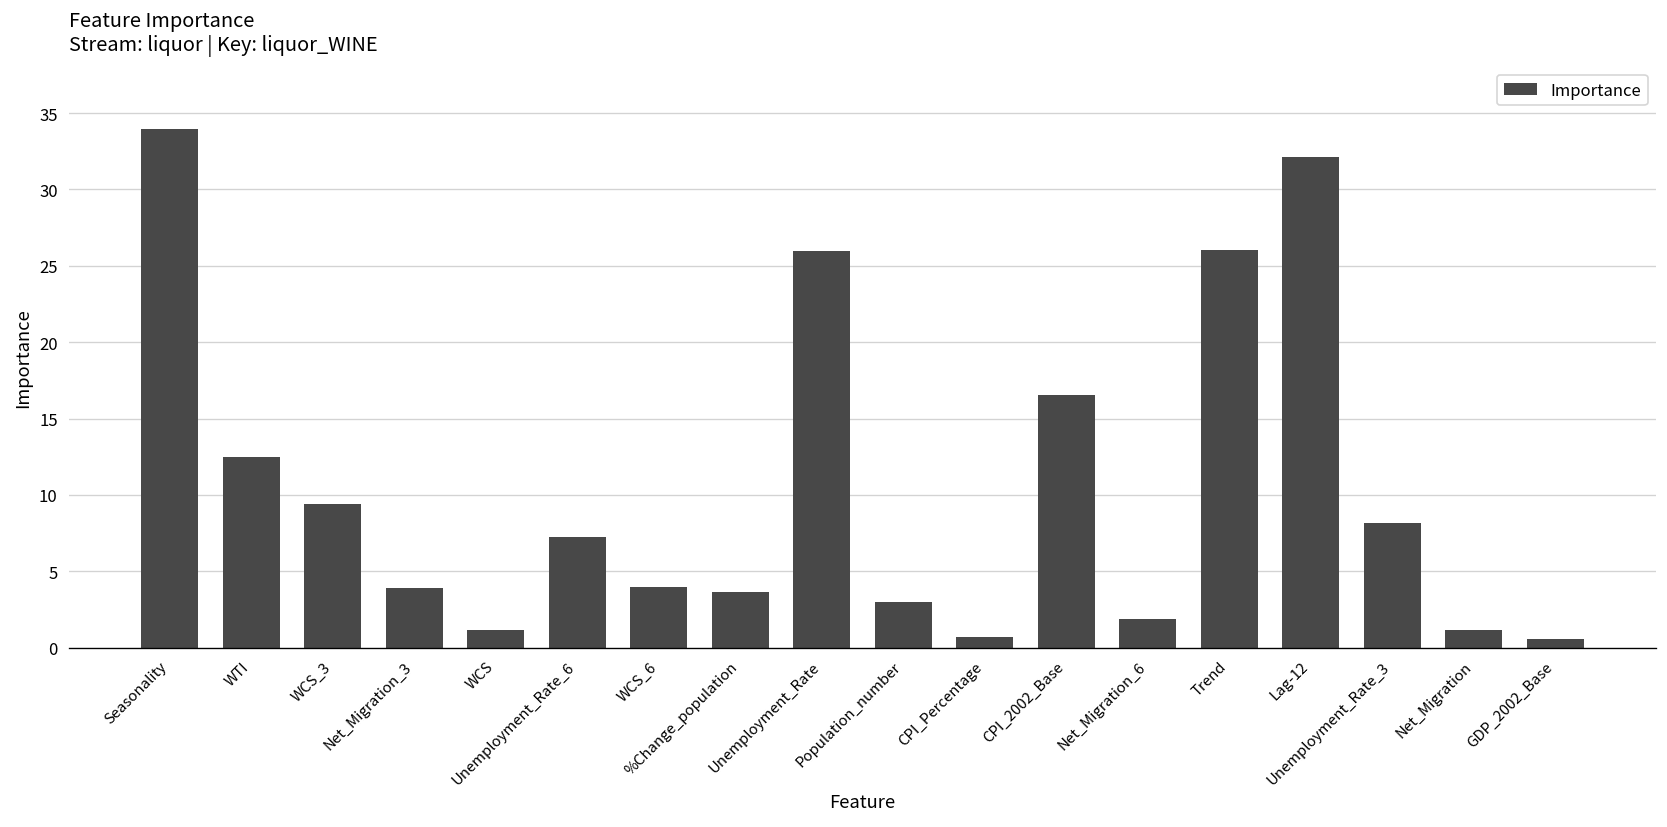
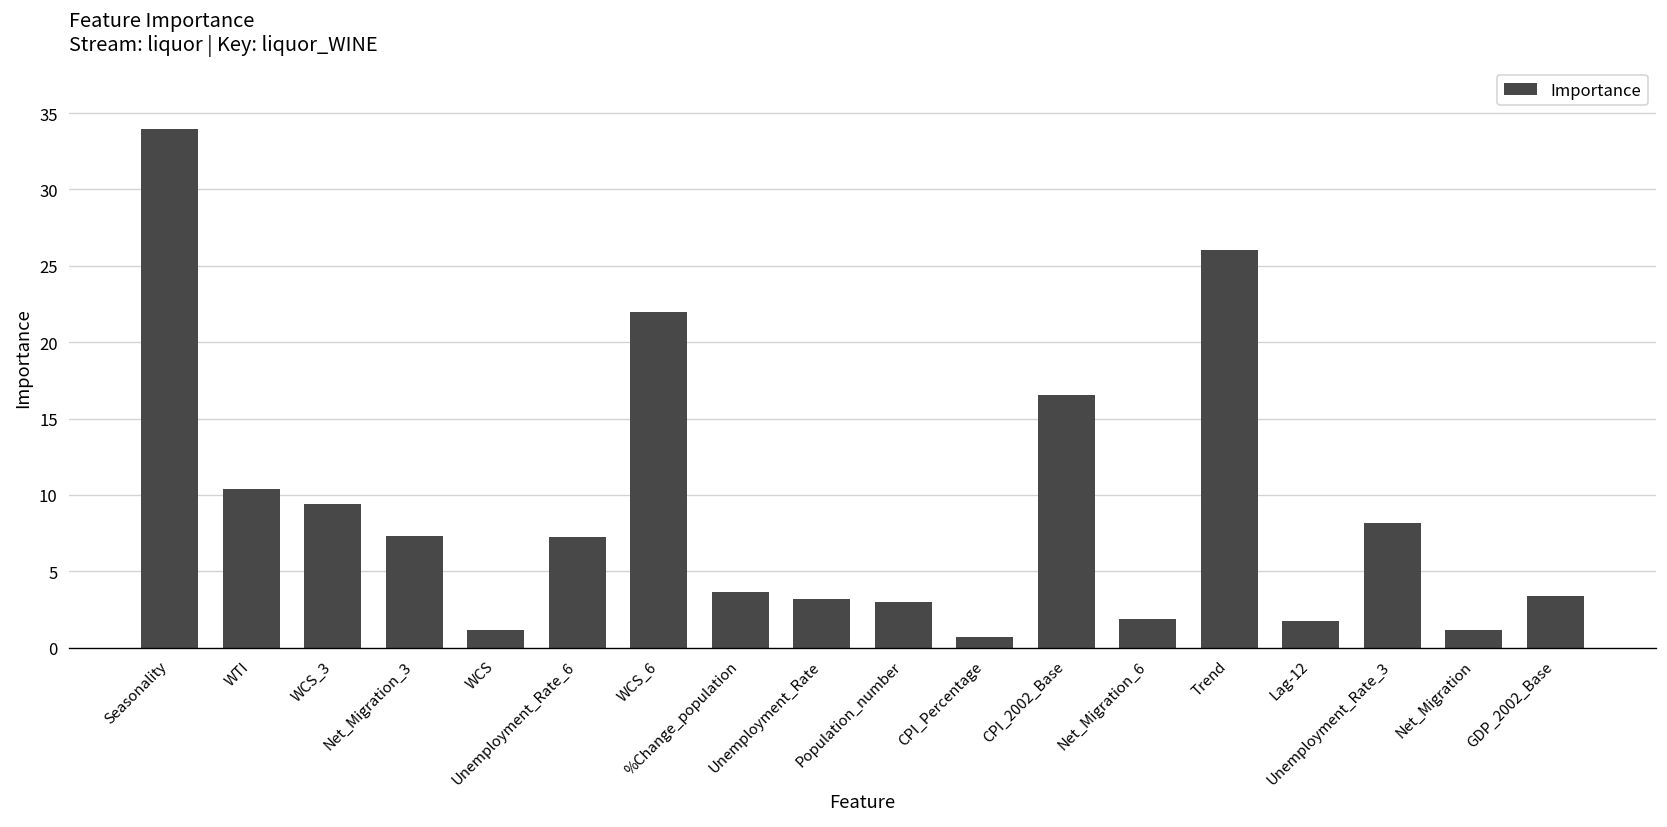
WTI: 12.5 -> 10.4
Net_Migration_3: 3.9 -> 7.3
WCS_6: 3.9 -> 22.0
Unemployment_Rate: 26.0 -> 3.2
Lag-12: 32.1 -> 1.7
GDP_2002_Base: 0.6 -> 3.4
